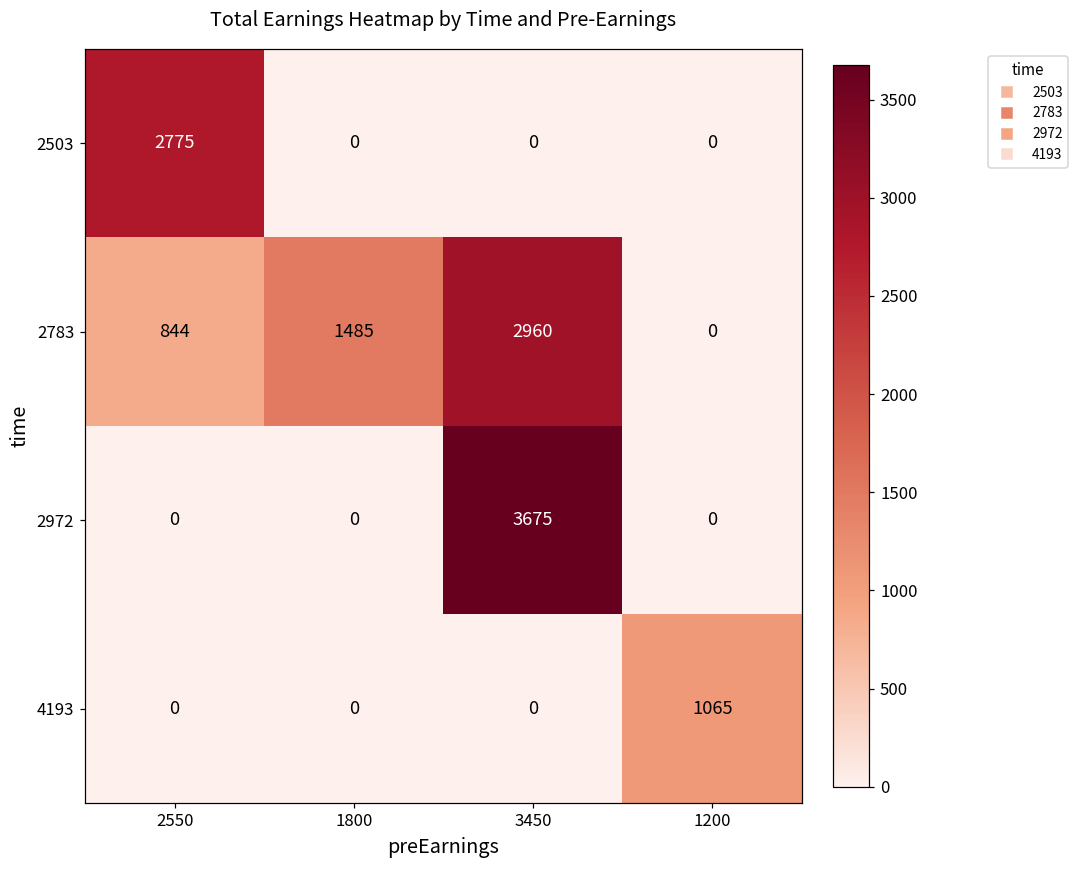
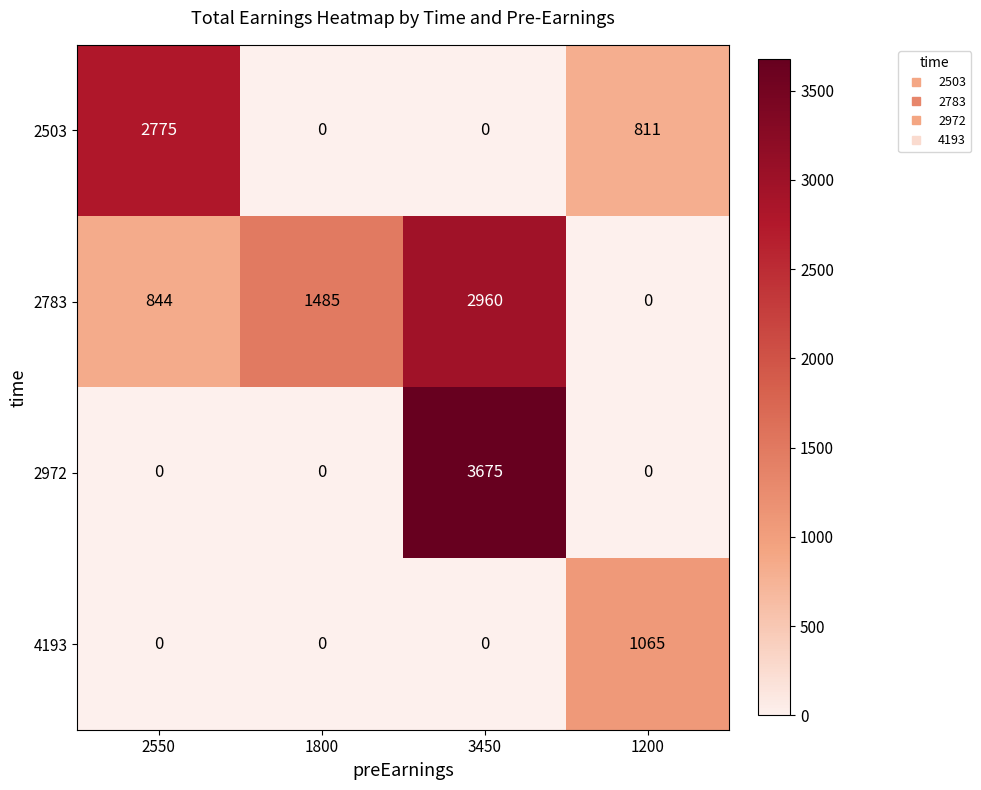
2503, 1200: 0 -> 811
